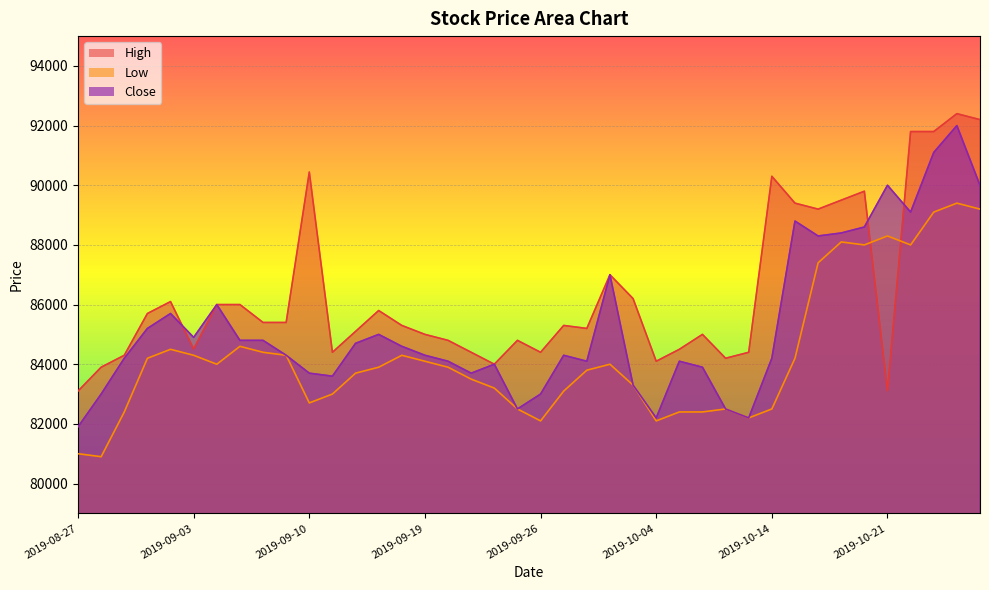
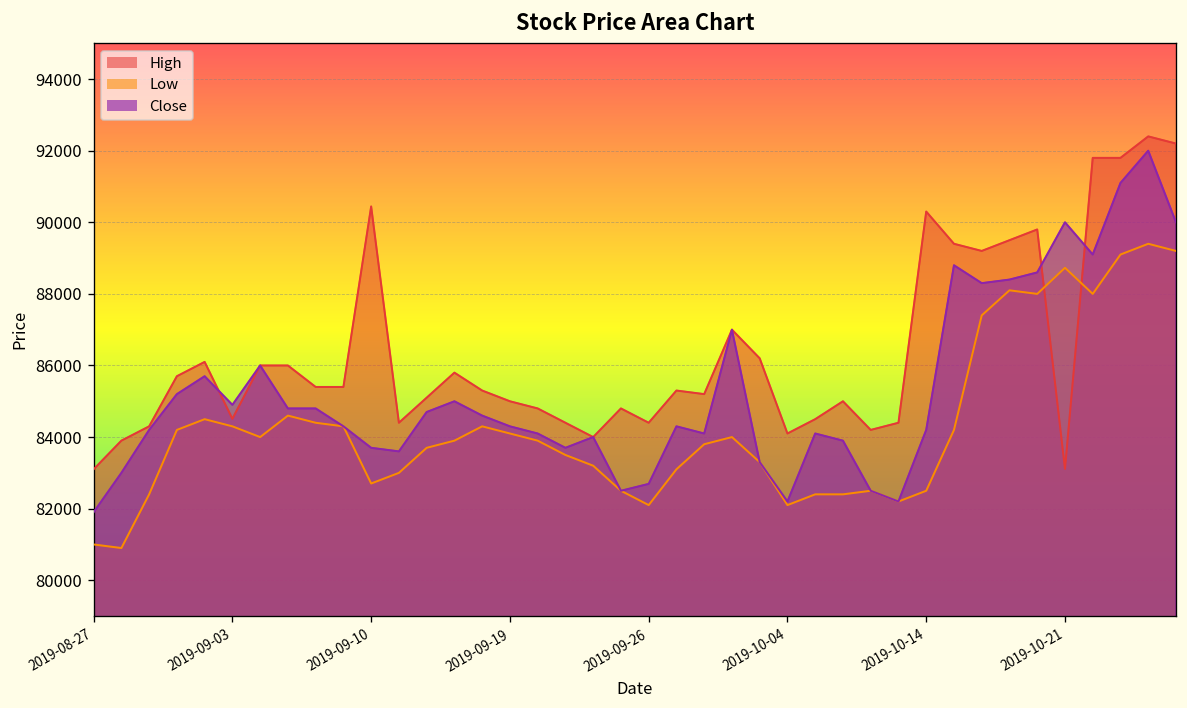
Close, 2019-09-26: 83000 -> 82700
Low, 2019-10-21: 88300 -> 88700
